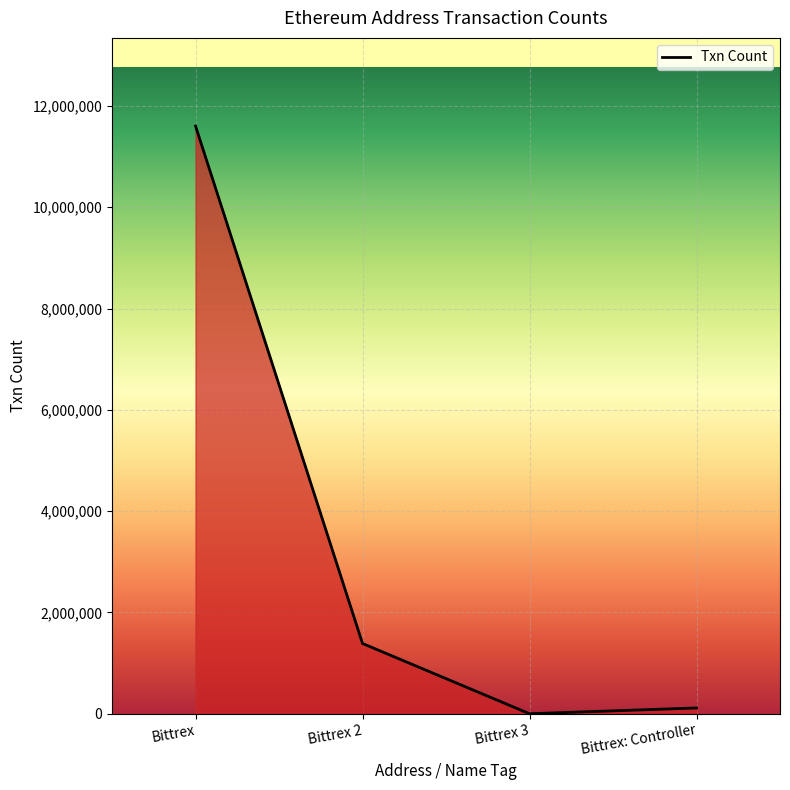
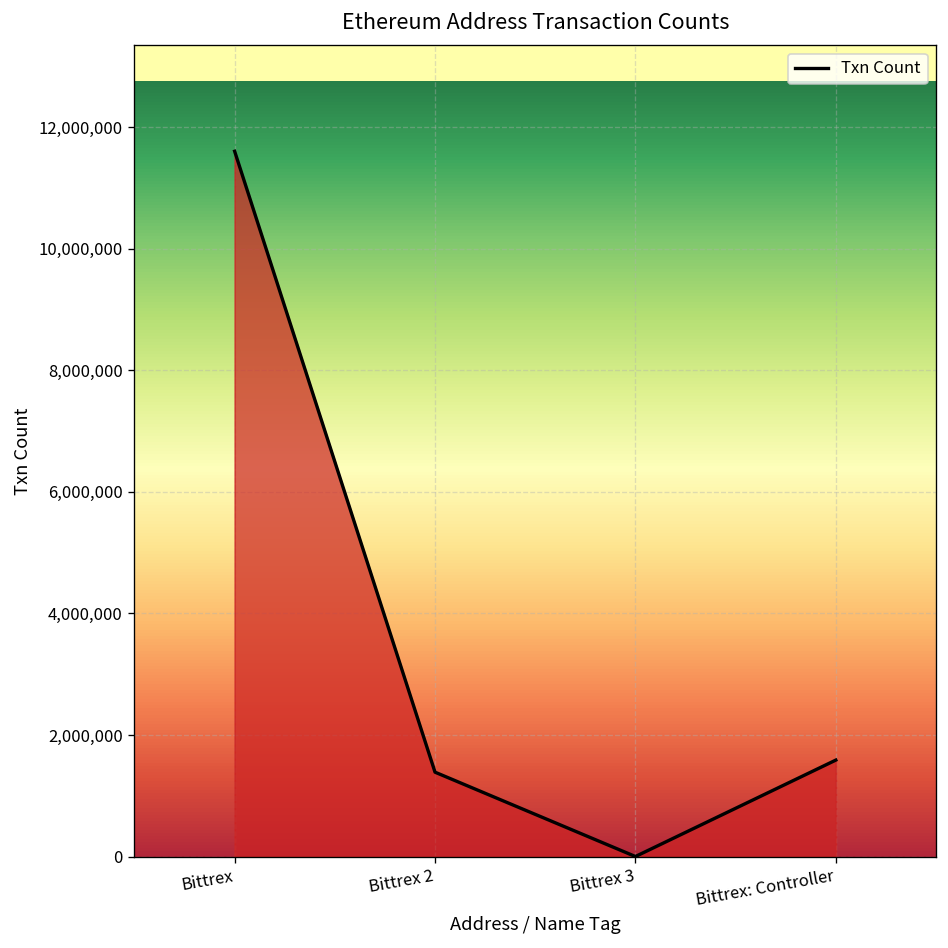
Bittrex: Controller: 100,000 -> 1,600,000
